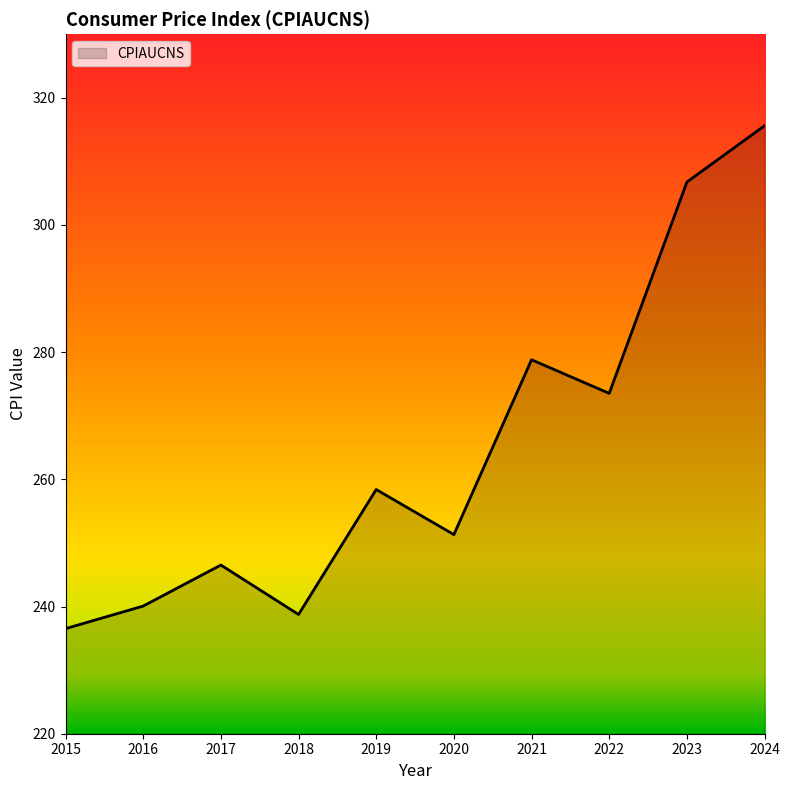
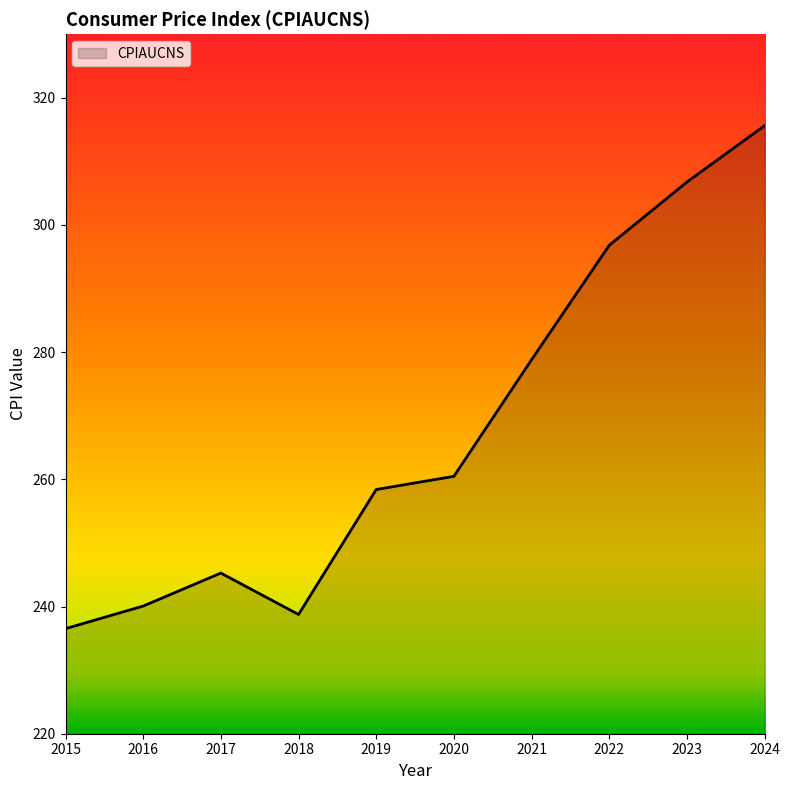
2017: 247 -> 245
2020: 251 -> 260
2022: 274 -> 297
